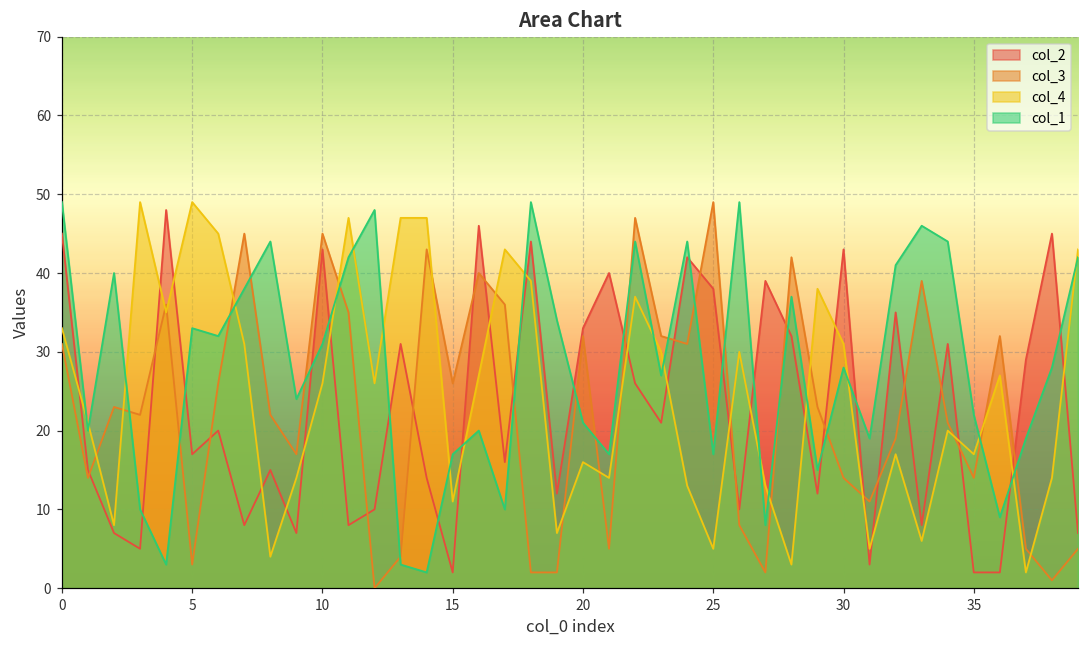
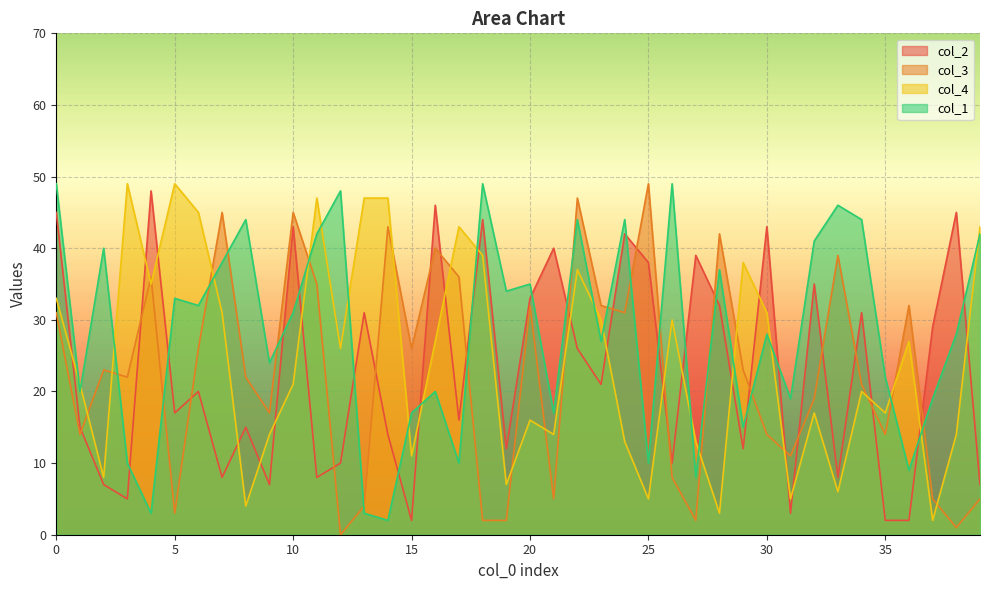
col_4, 10: 26 -> 21
col_1, 20: 21 -> 35
col_1, 25: 17 -> 10
